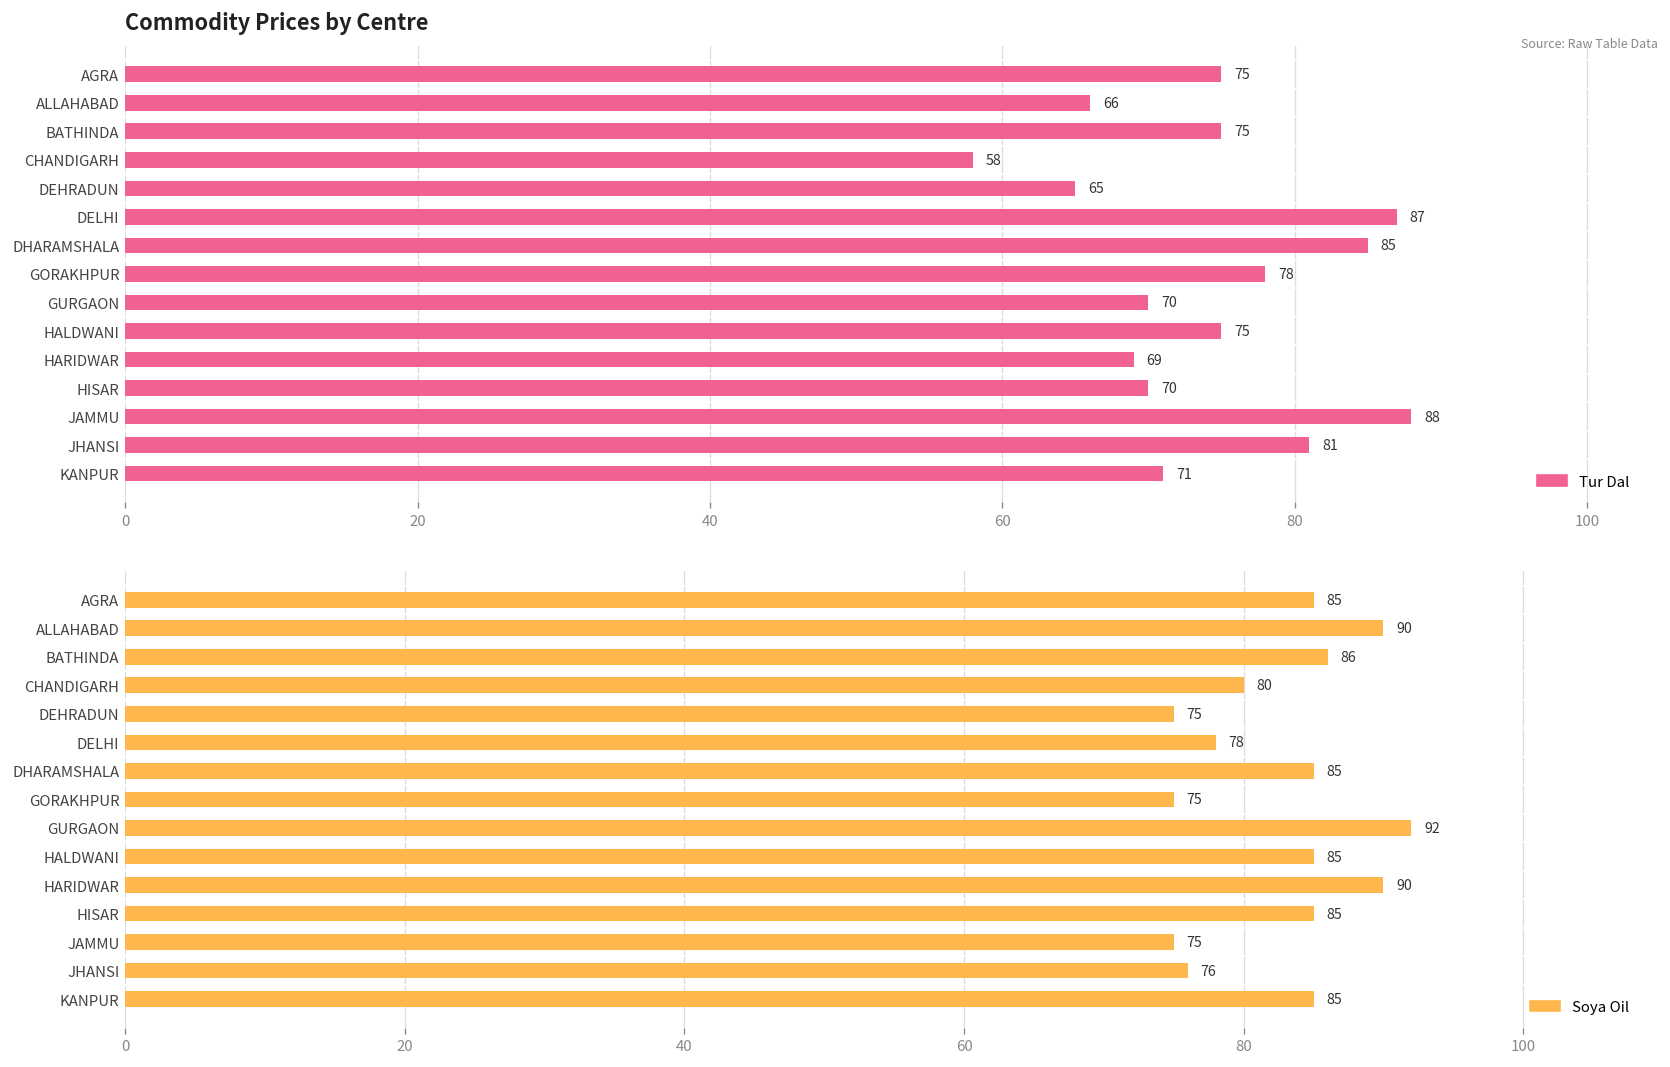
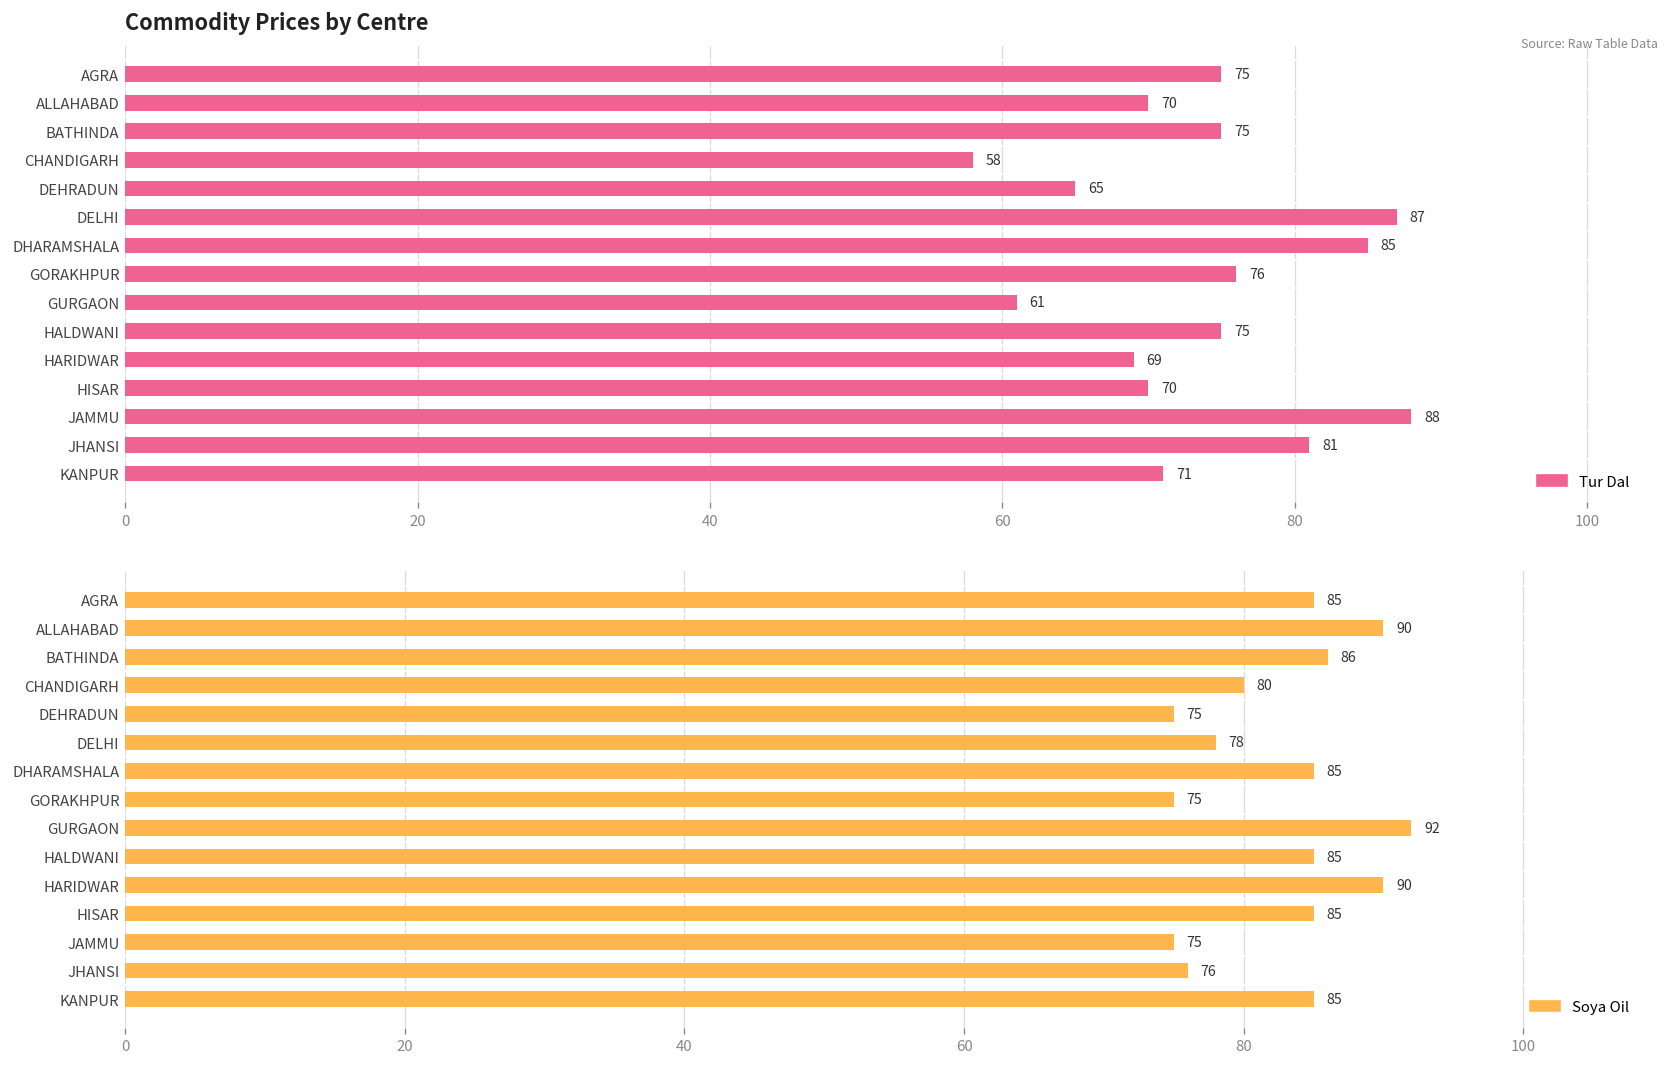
Commodity Prices by Centre, ALLAHABAD: 66 -> 70
Commodity Prices by Centre, GORAKHPUR: 78 -> 76
Commodity Prices by Centre, GURGAON: 70 -> 61
